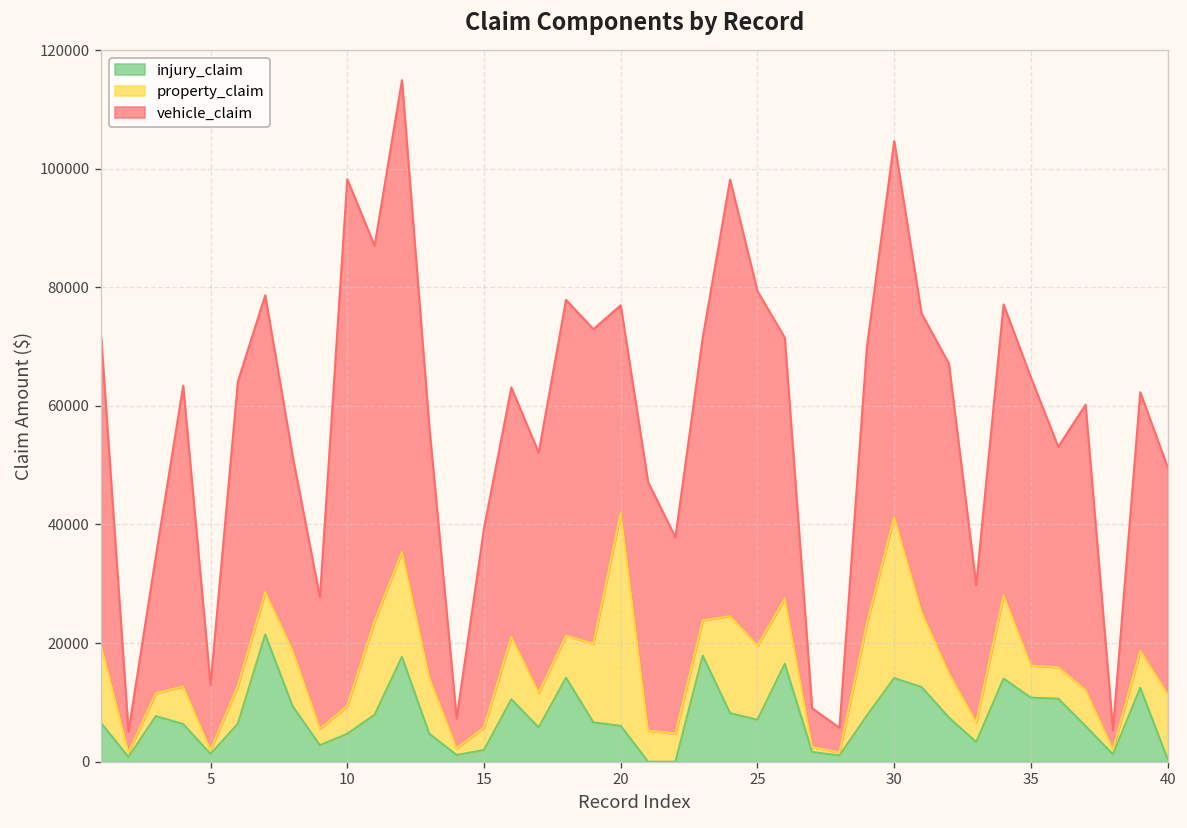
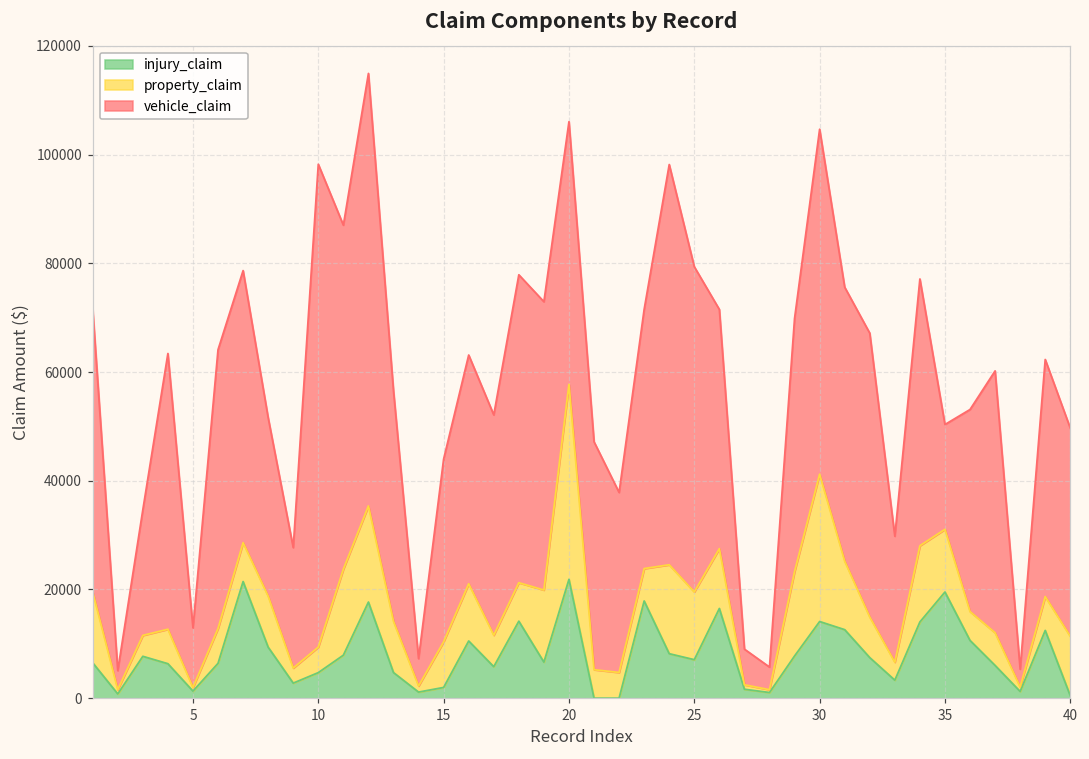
property_claim, 15: 4000 -> 8000
injury_claim, 20: 6000 -> 22000
vehicle_claim, 20: 35000 -> 48000
injury_claim, 35: 11000 -> 20000
property_claim, 35: 5000 -> 12000
vehicle_claim, 35: 49000 -> 19000
